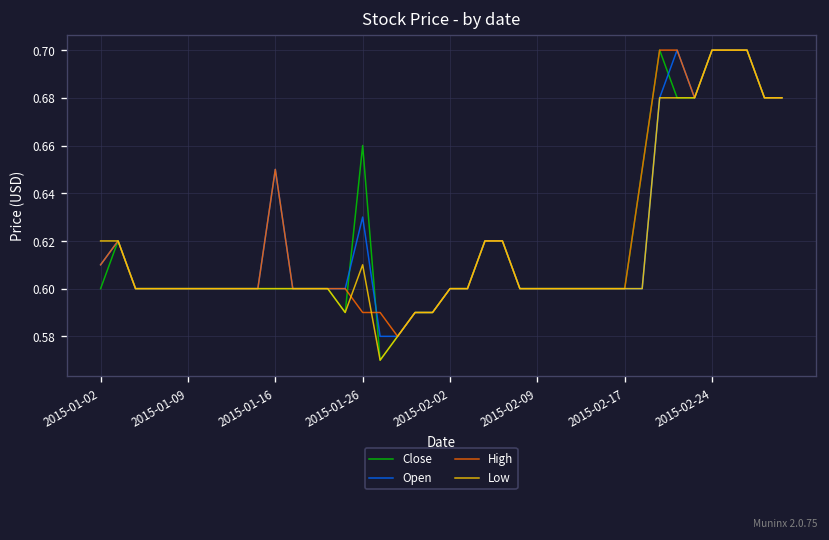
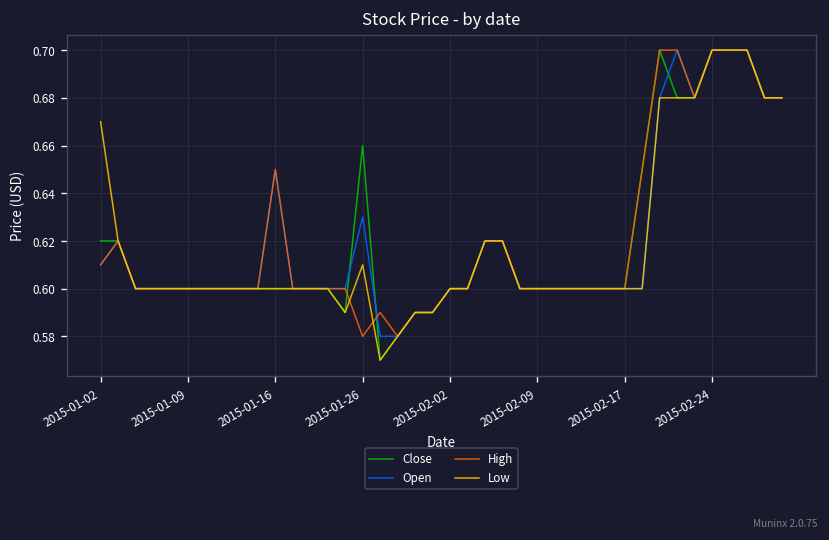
Close, 2015-01-02: 0.60 -> 0.62
Low, 2015-01-02: 0.62 -> 0.67
High, 2015-01-26: 0.59 -> 0.58
